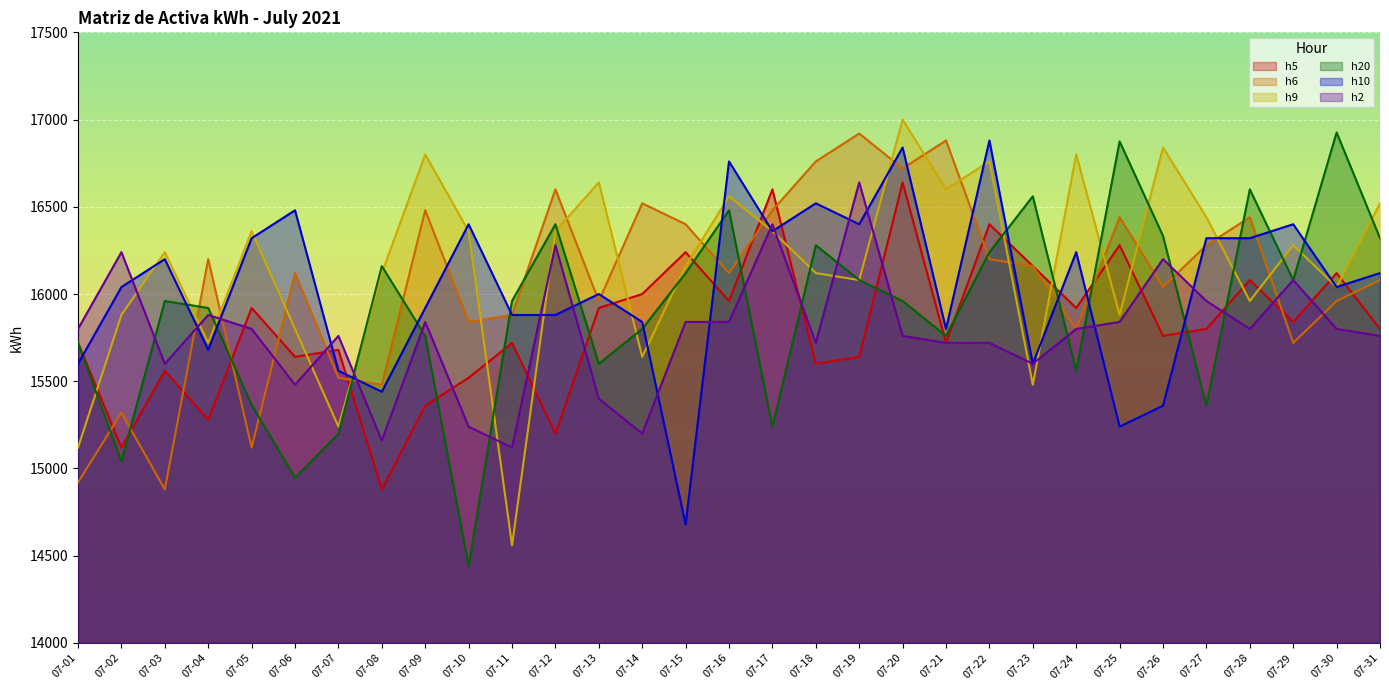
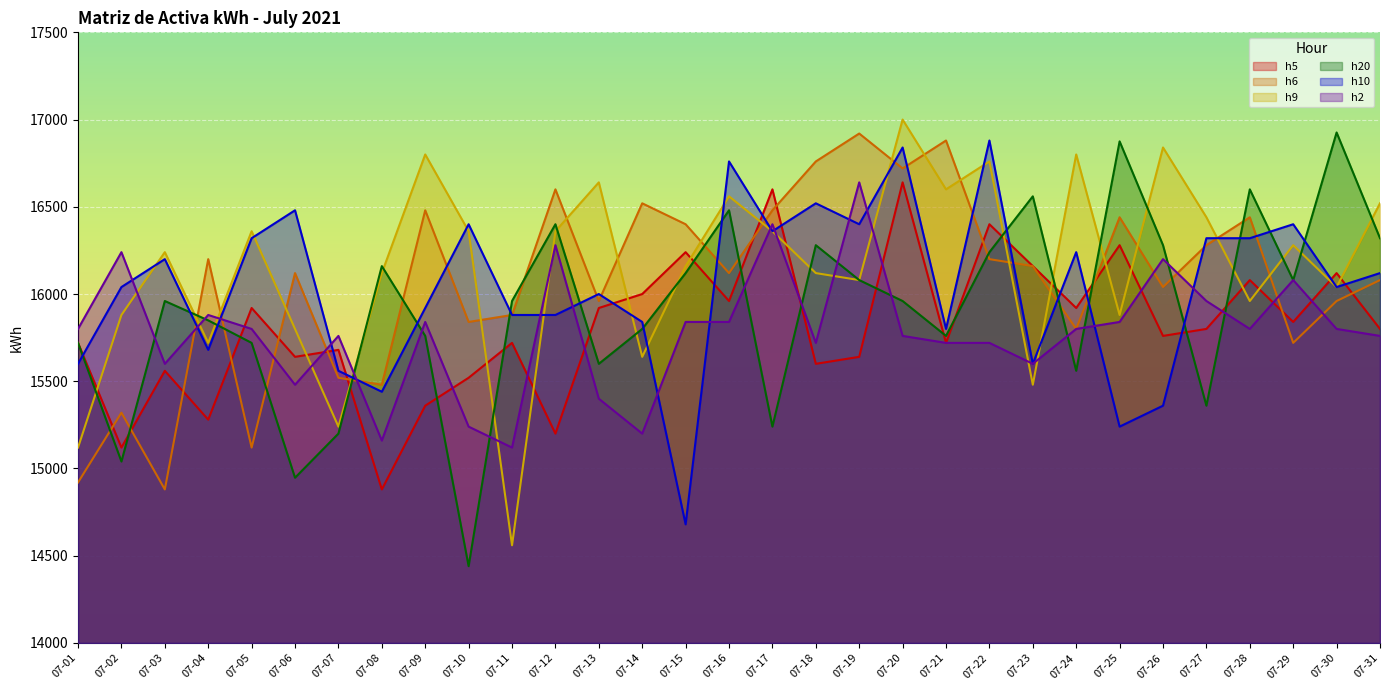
h20, 07-04: 15920 -> 15850
h20, 07-05: 15370 -> 15720
h20, 07-26: 16330 -> 16280
